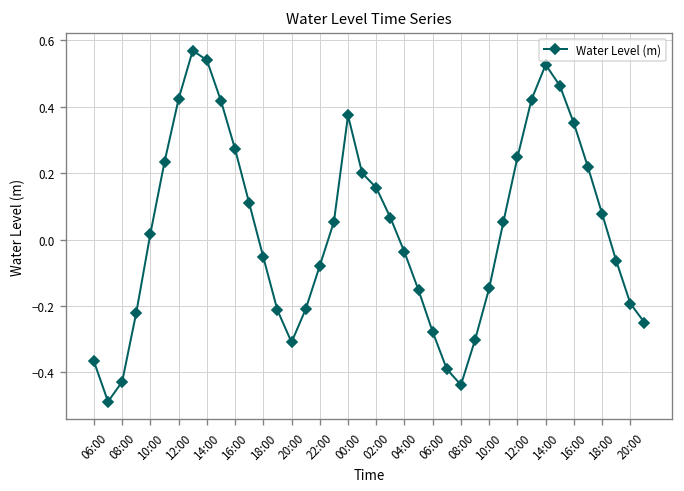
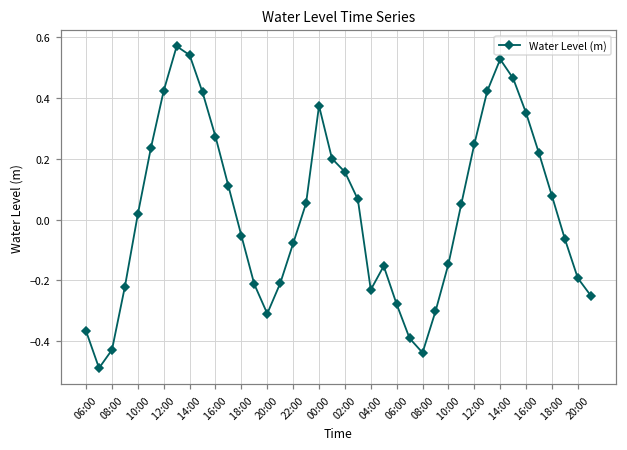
04:00: -0.04 -> -0.23
